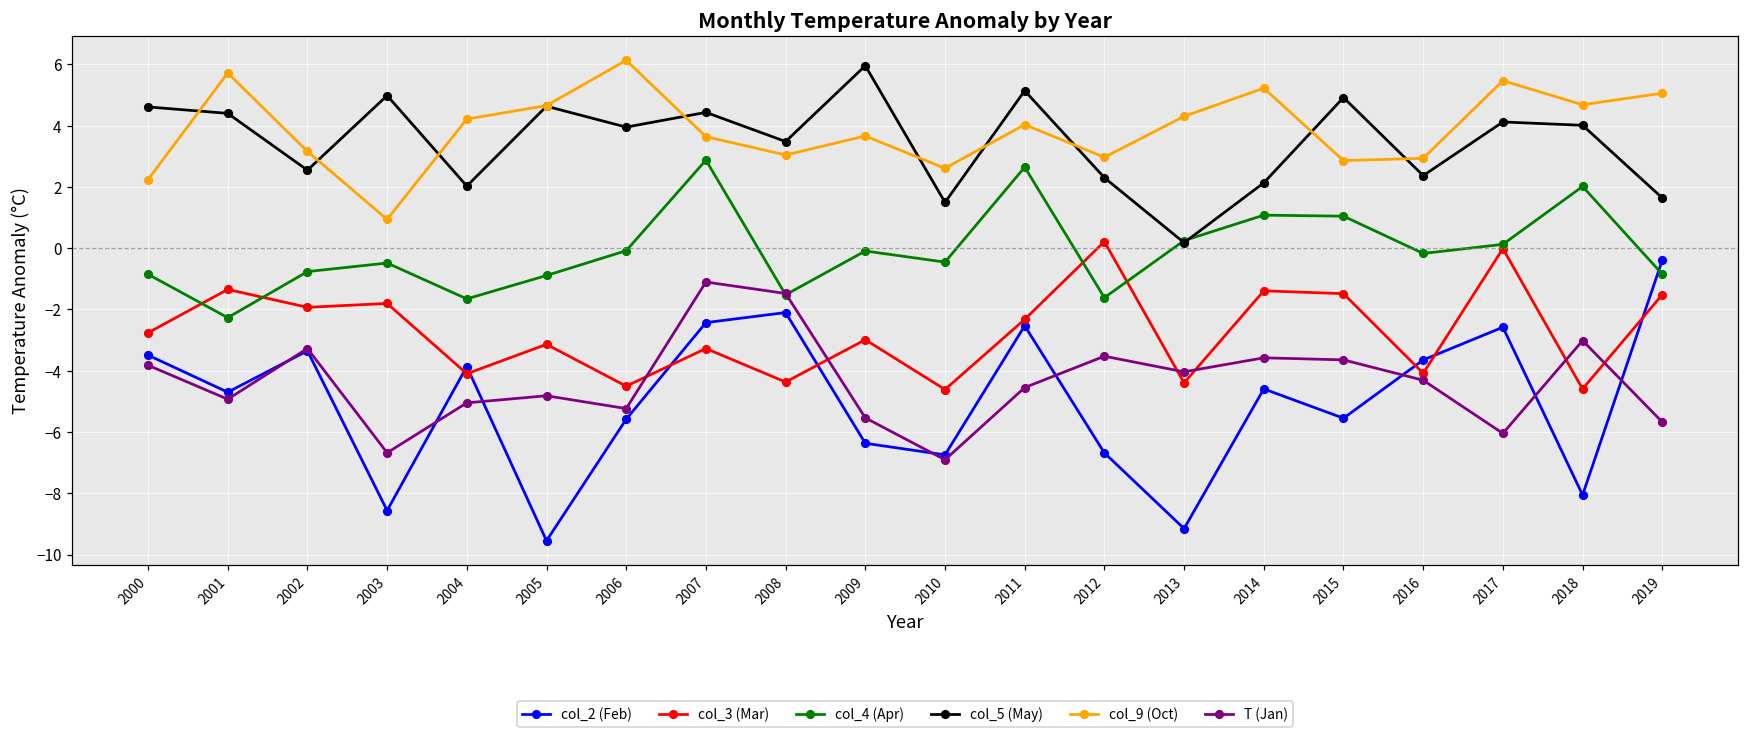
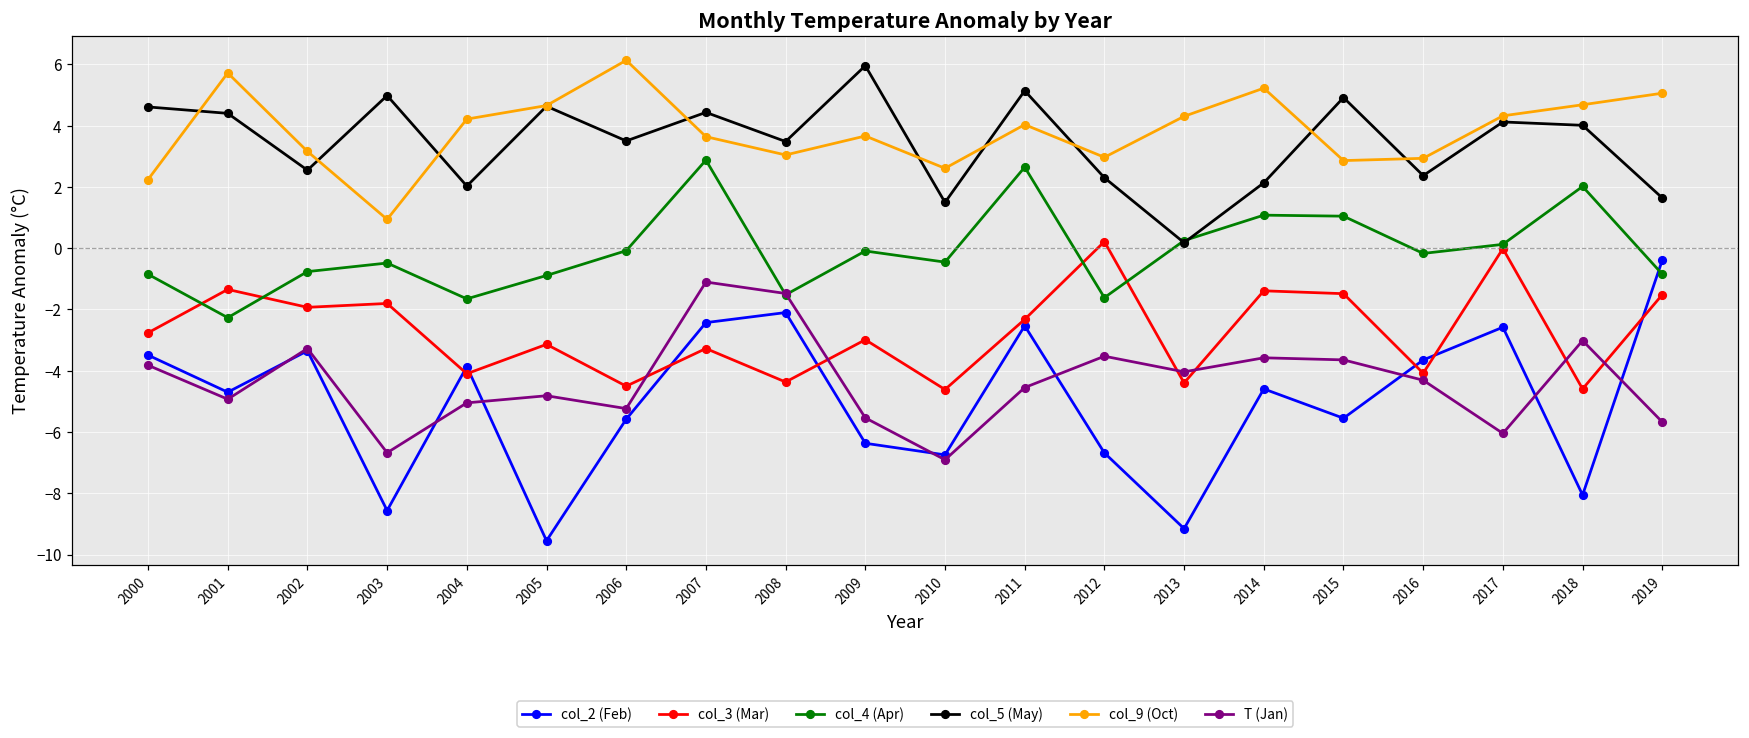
col_5 (May), 2006: 4.0 -> 3.5
col_9 (Oct), 2017: 5.5 -> 4.3
